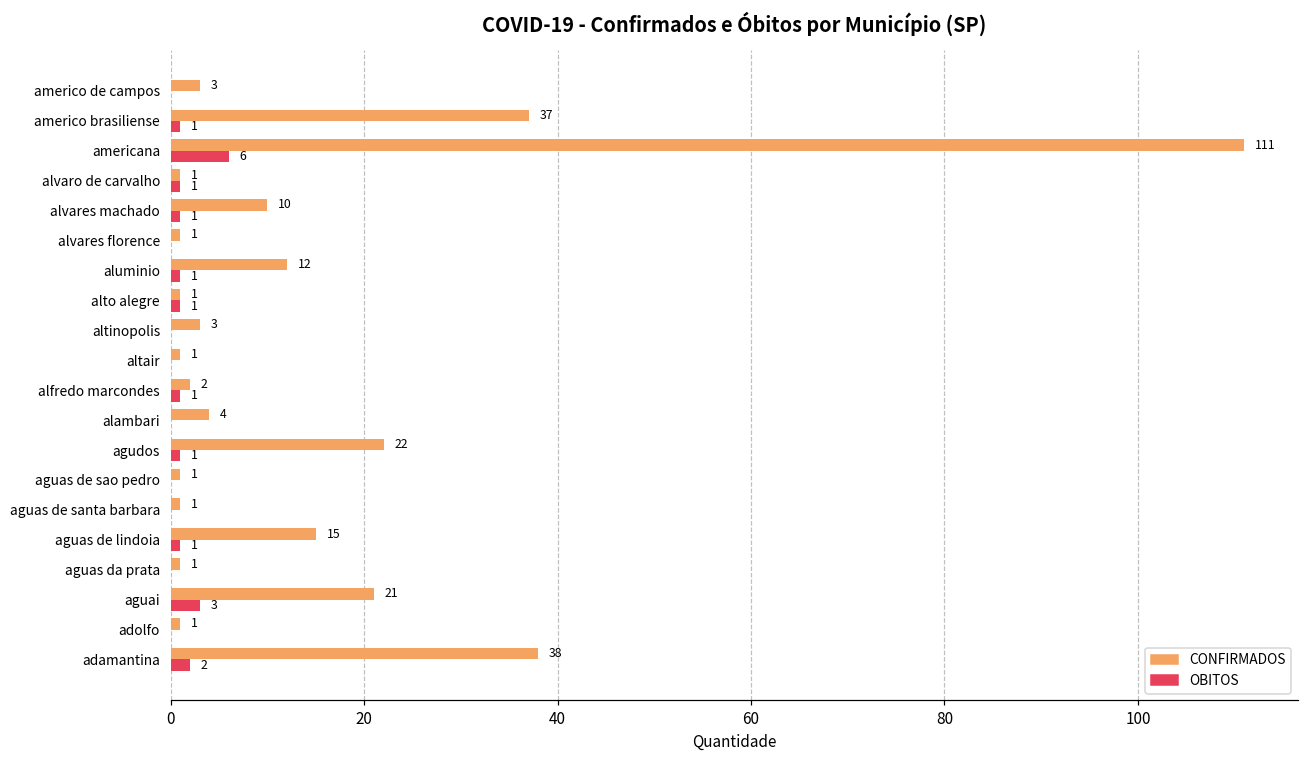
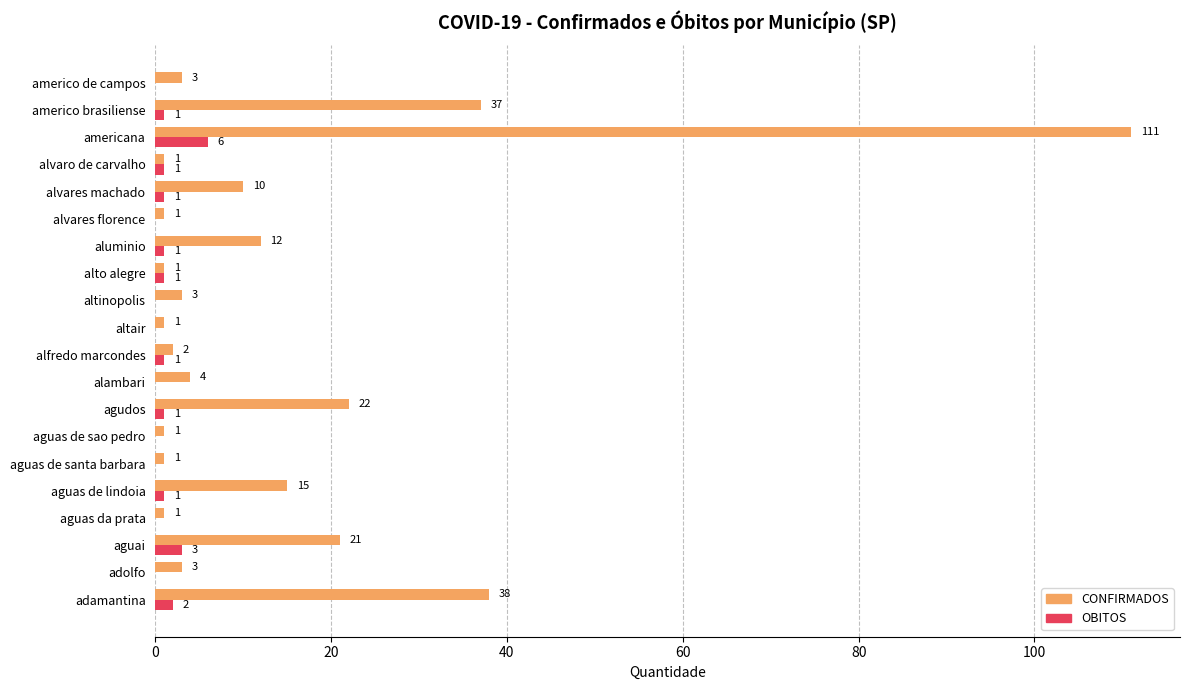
CONFIRMADOS, adolfo: 1 -> 3
